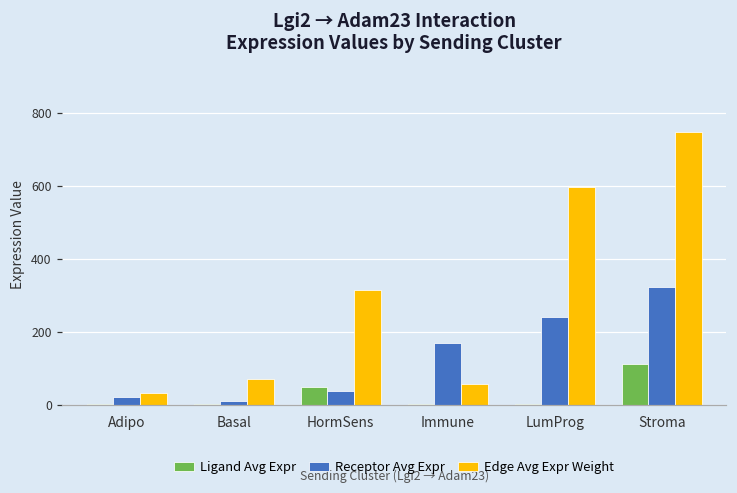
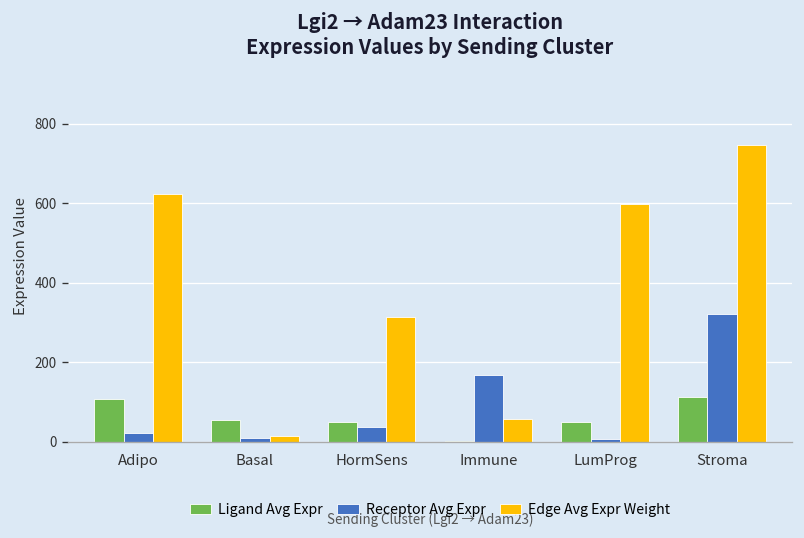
Ligand Avg Expr, Adipo: 0 -> 110
Edge Avg Expr Weight, Adipo: 30 -> 620
Ligand Avg Expr, Basal: 0 -> 50
Edge Avg Expr Weight, Basal: 70 -> 10
Ligand Avg Expr, LumProg: 0 -> 50
Receptor Avg Expr, LumProg: 240 -> 10
